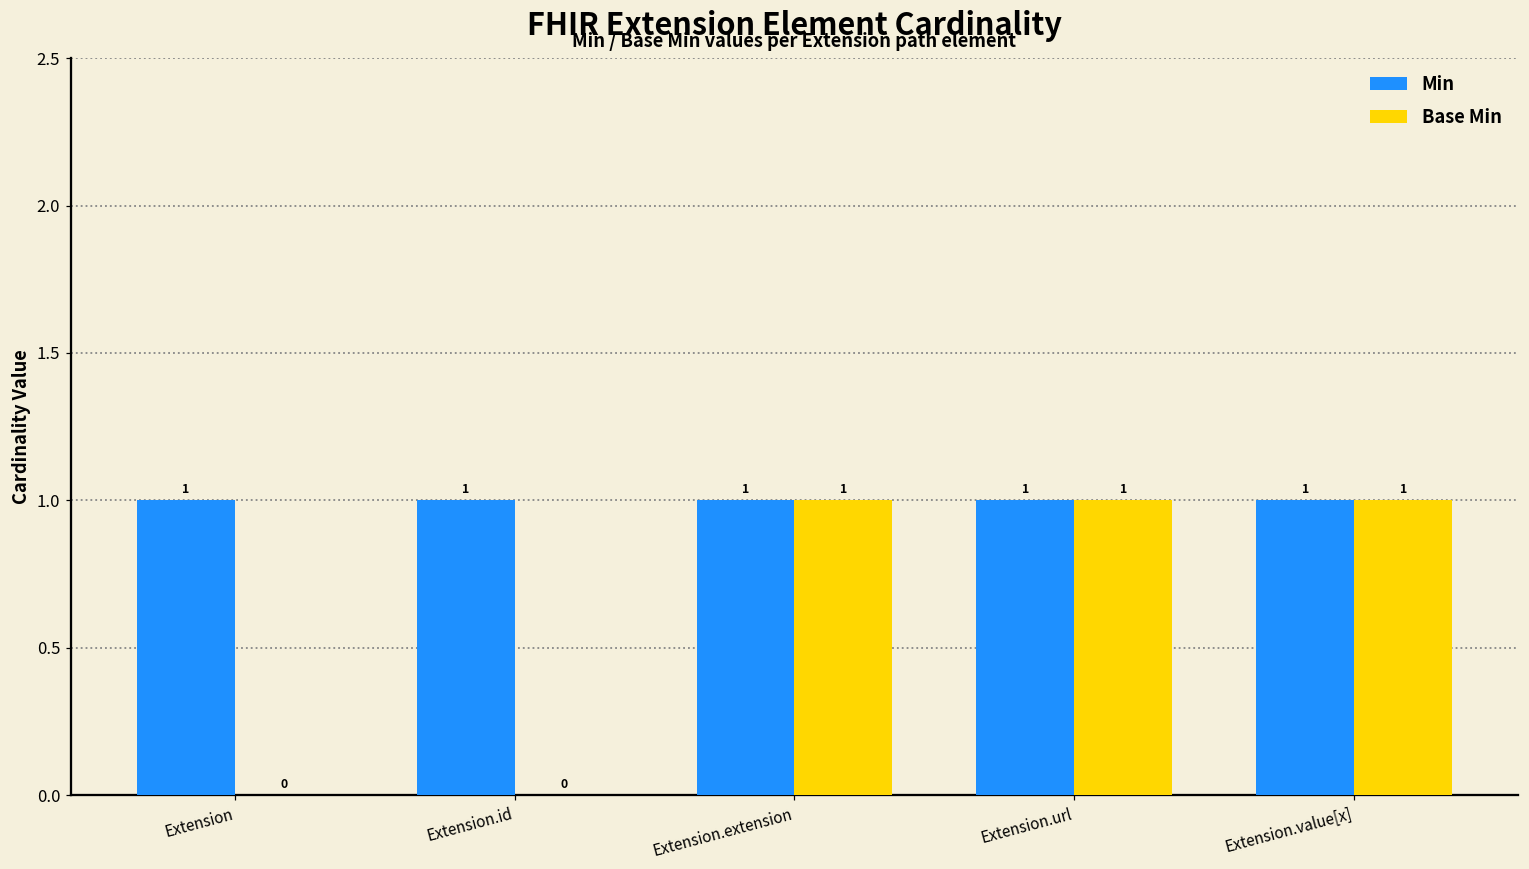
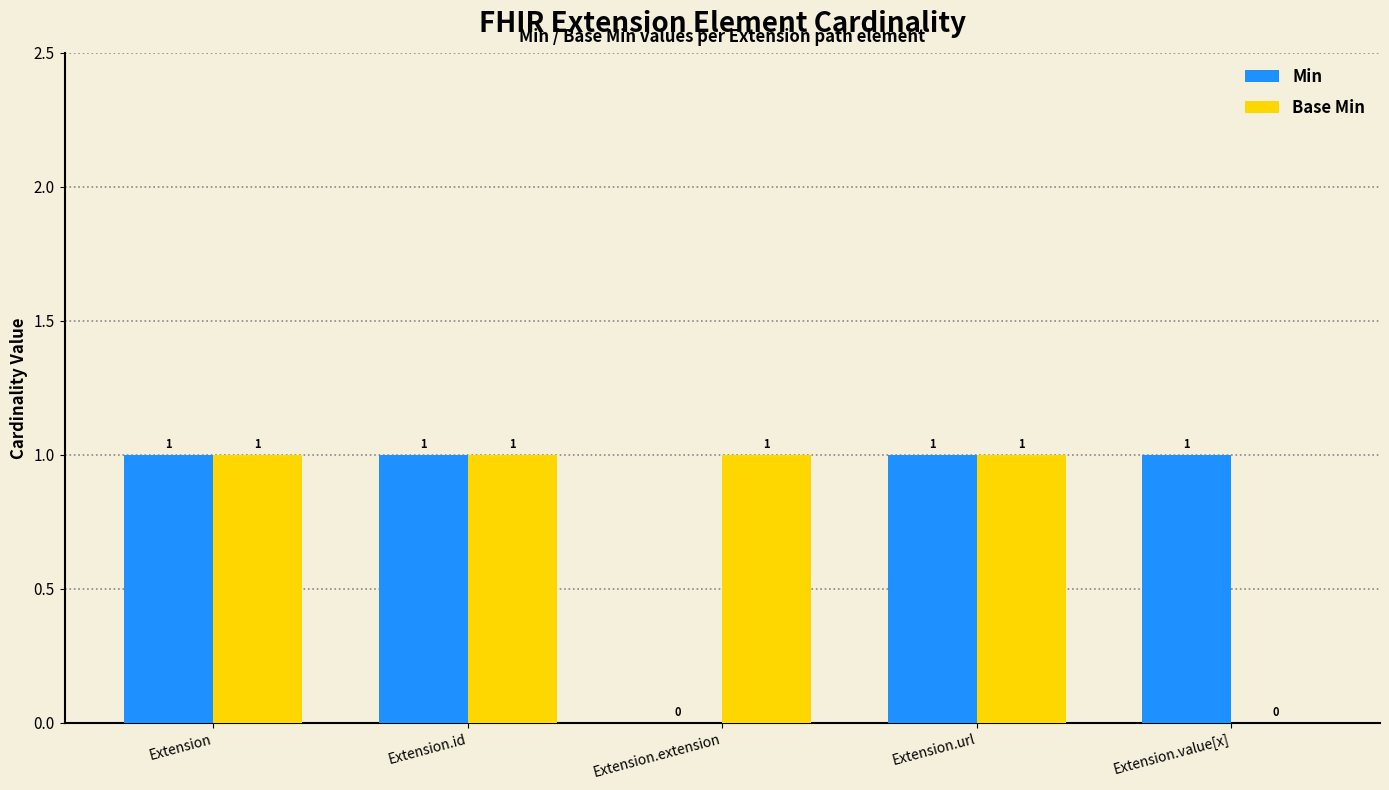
Base Min, Extension: 0 -> 1
Base Min, Extension.id: 0 -> 1
Min, Extension.extension: 1 -> 0
Base Min, Extension.value[x]: 1 -> 0
